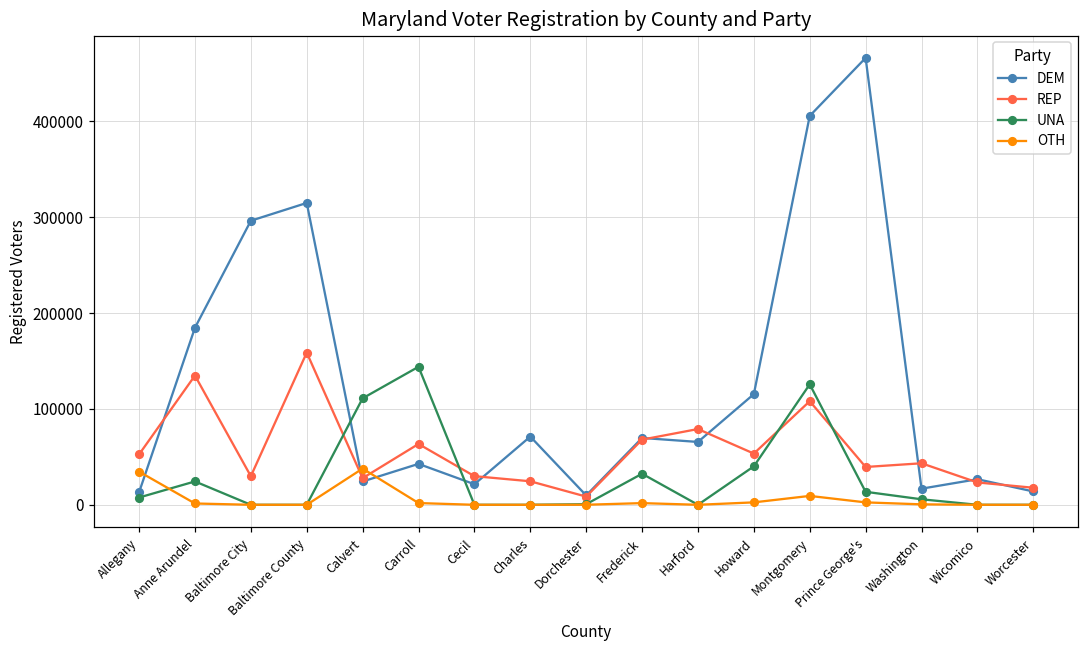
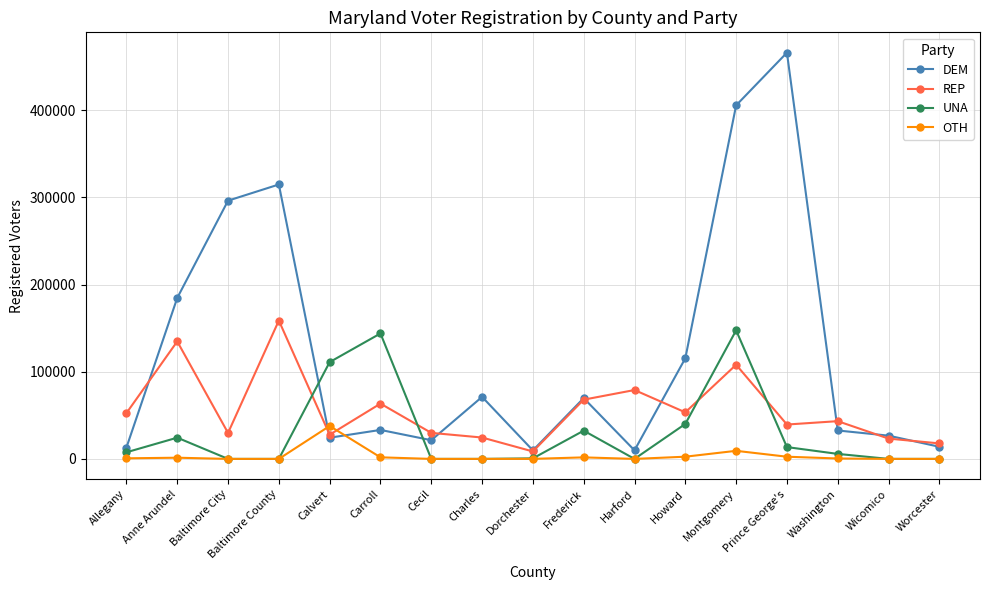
OTH, Allegany: 30000 -> 0
DEM, Carroll: 40000 -> 30000
DEM, Harford: 70000 -> 10000
UNA, Montgomery: 130000 -> 150000
DEM, Washington: 20000 -> 30000
